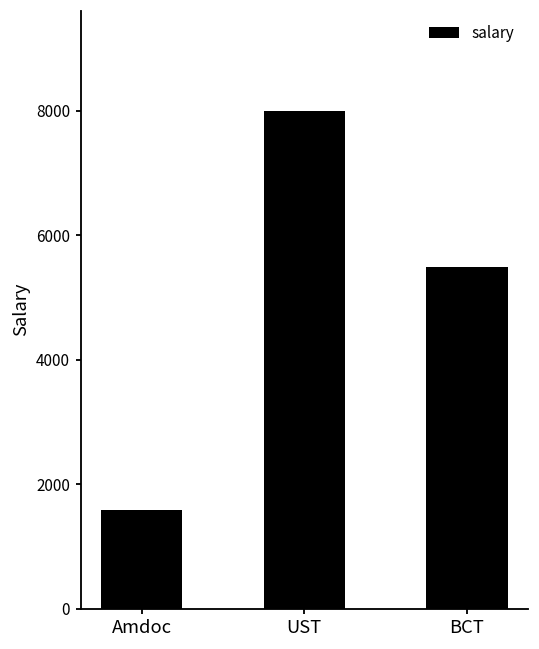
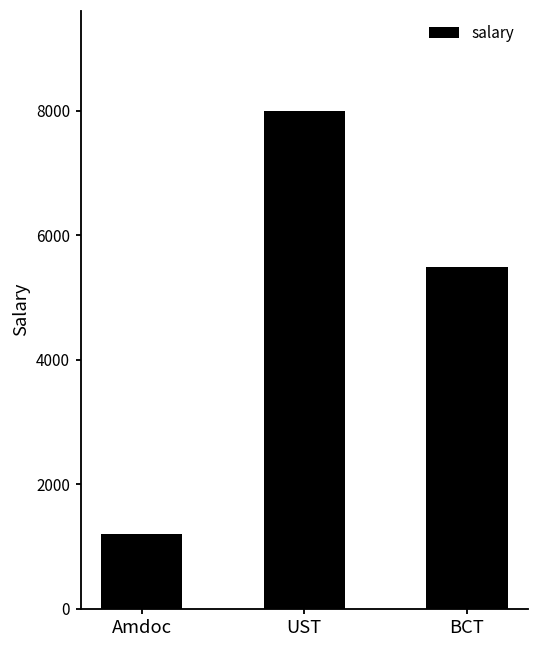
Amdoc: 1600 -> 1200
